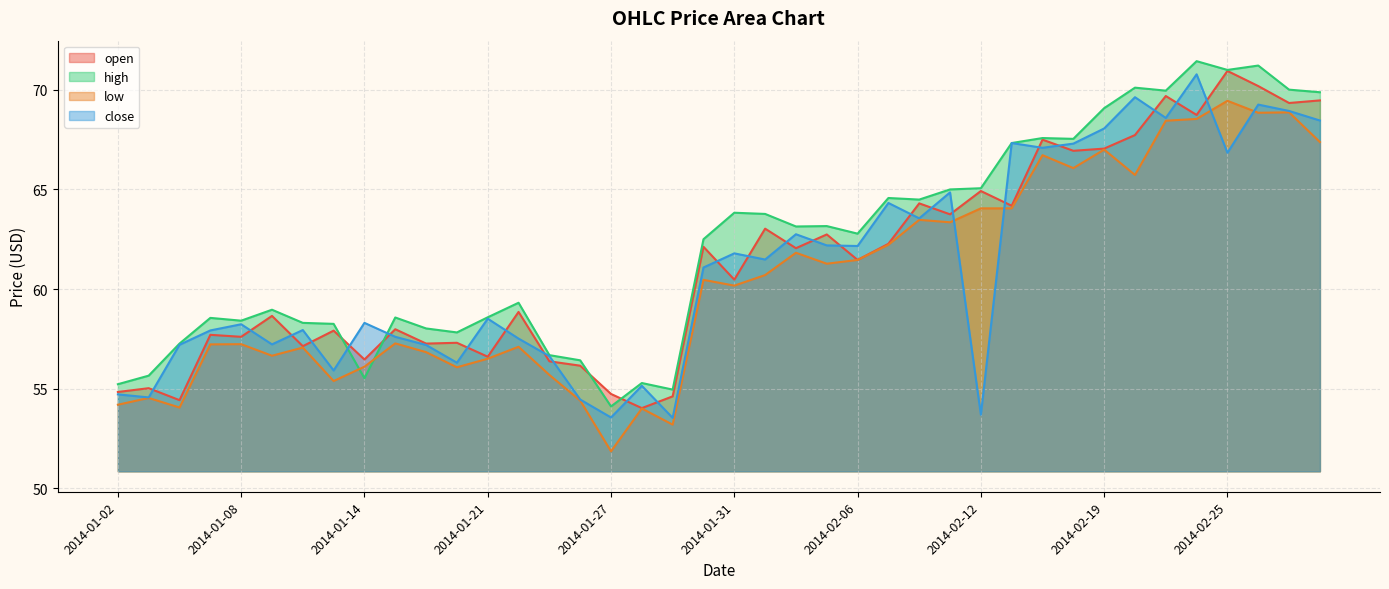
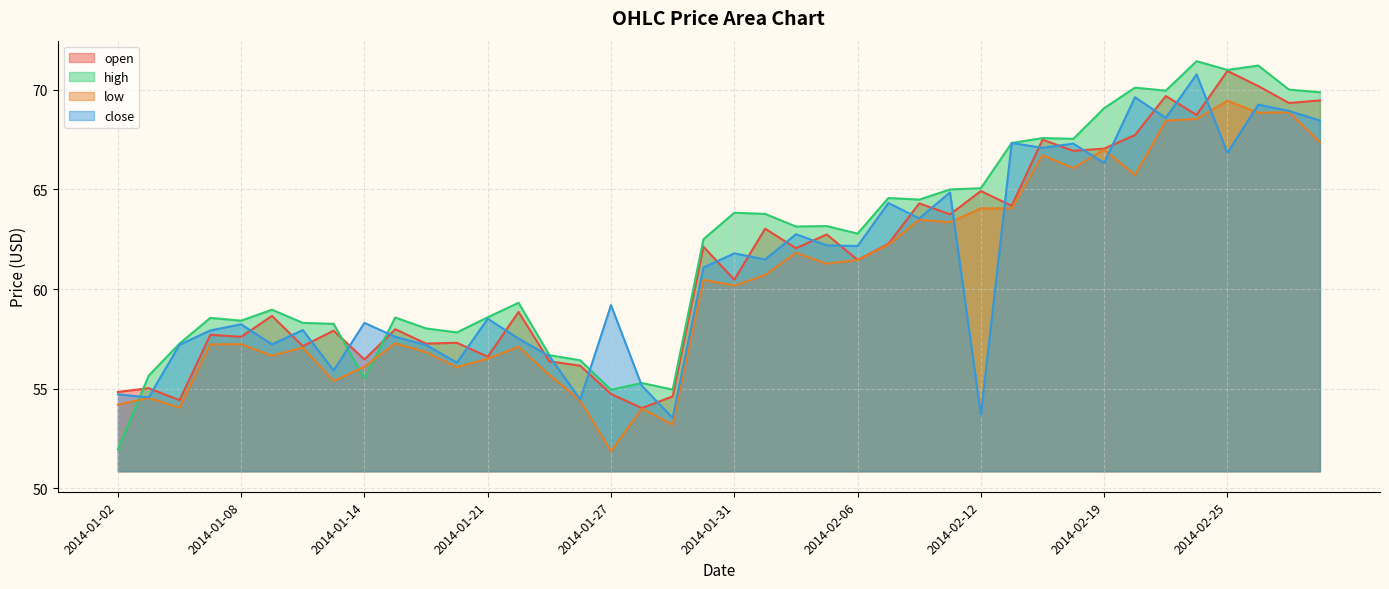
high, 2014-01-02: 55.2 -> 51.9
high, 2014-01-27: 54.1 -> 54.9
close, 2014-01-27: 53.6 -> 59.2
close, 2014-02-19: 68.1 -> 66.3
